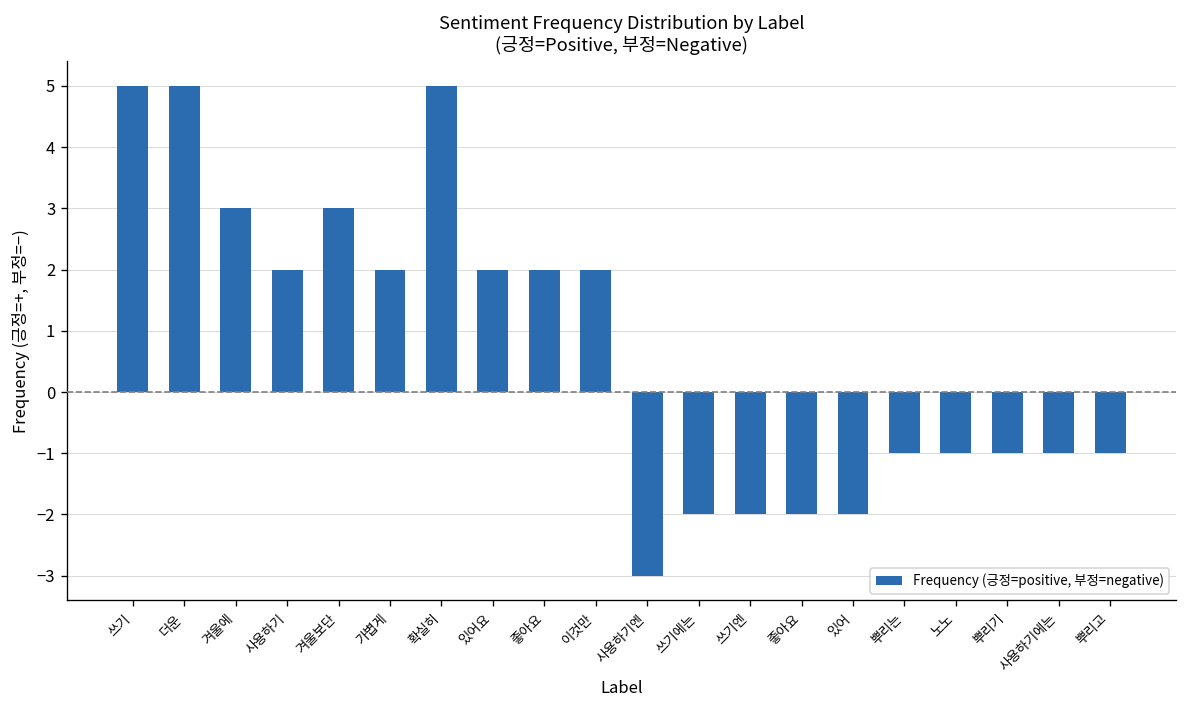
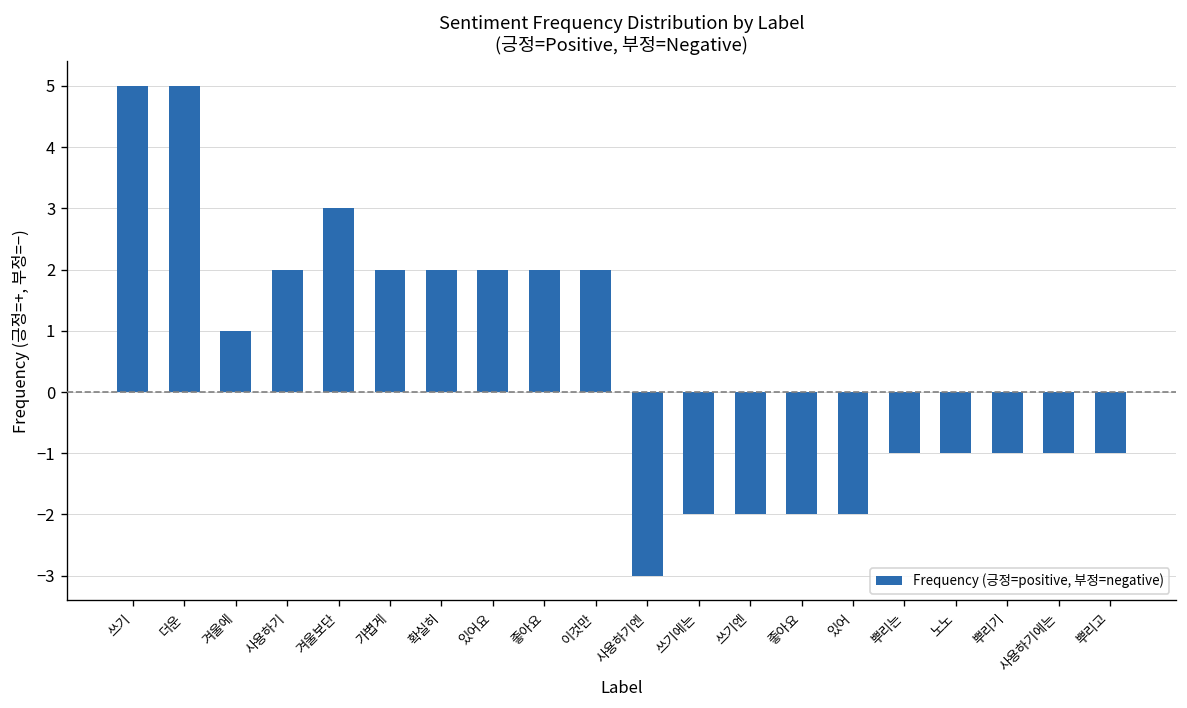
겨울에: 3 -> 1
확실히: 5 -> 2
